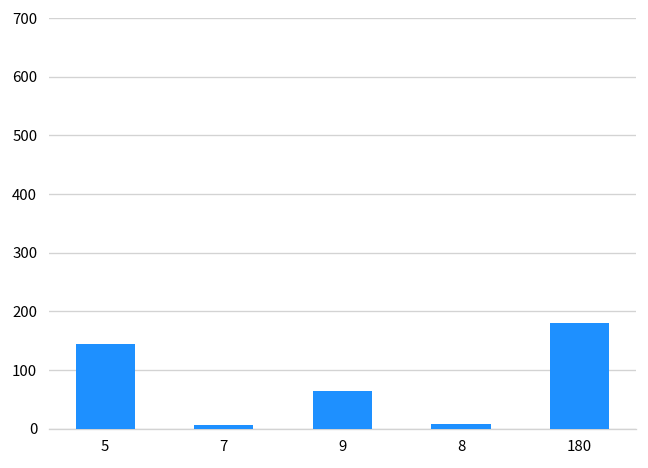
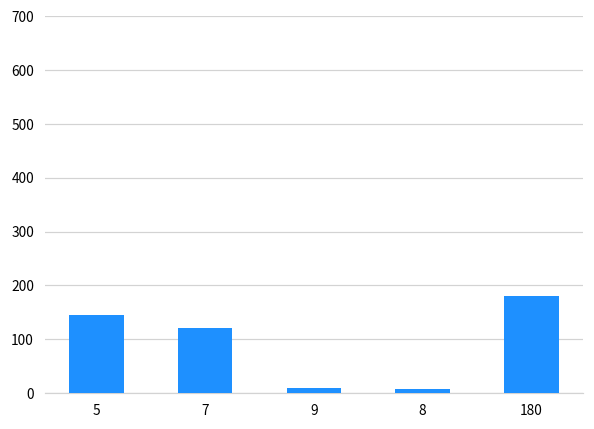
7: 10 -> 120
9: 70 -> 10
